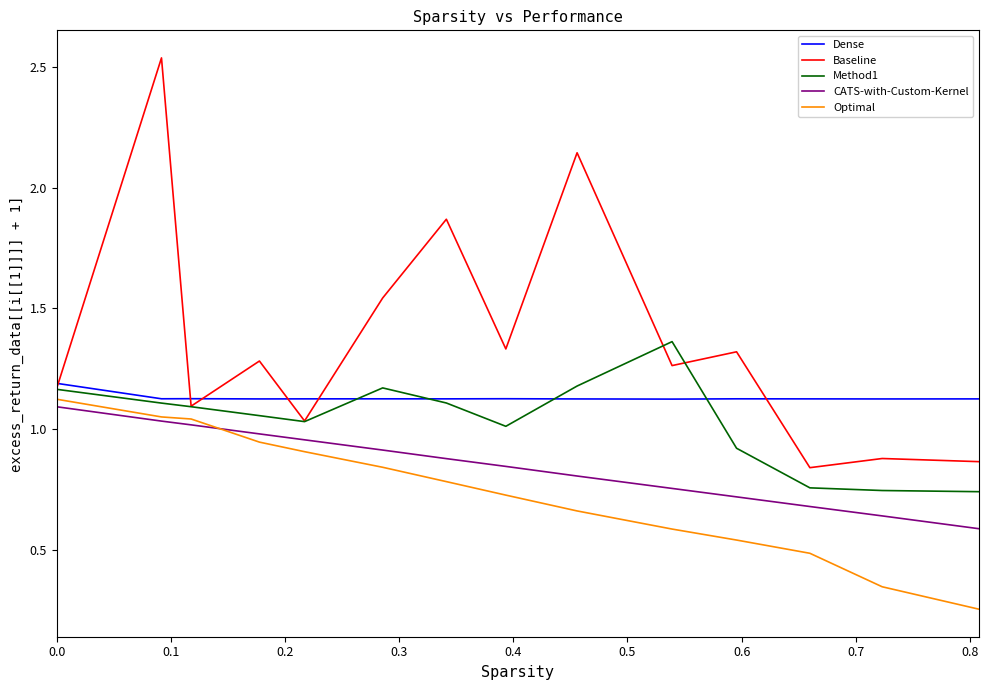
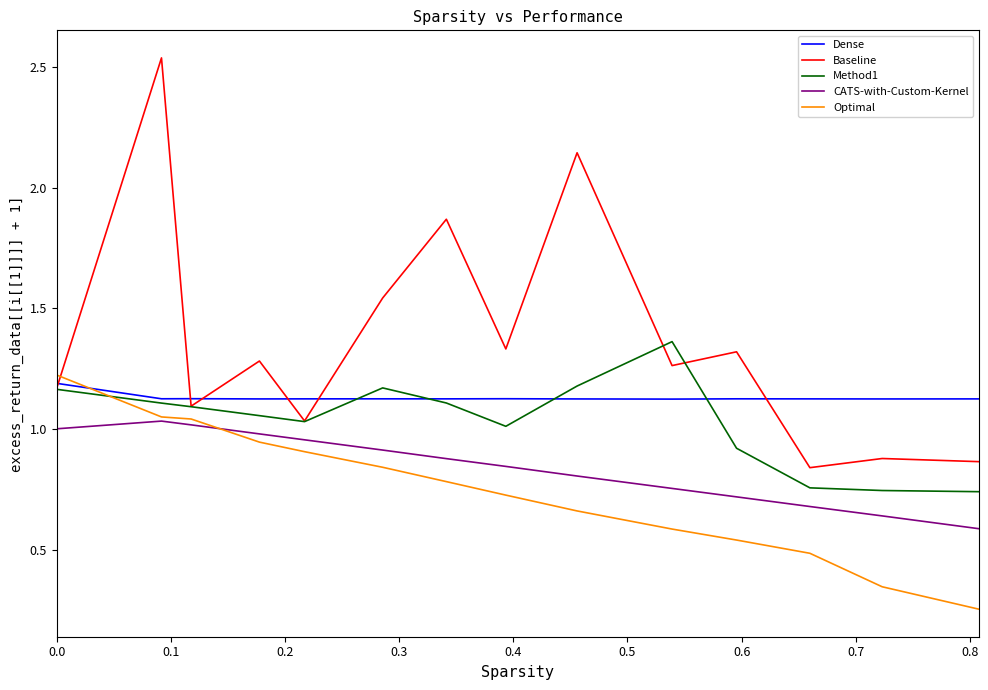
CATS-with-Custom-Kernel, 0.0: 1.09 -> 1.00
Optimal, 0.0: 1.12 -> 1.22
